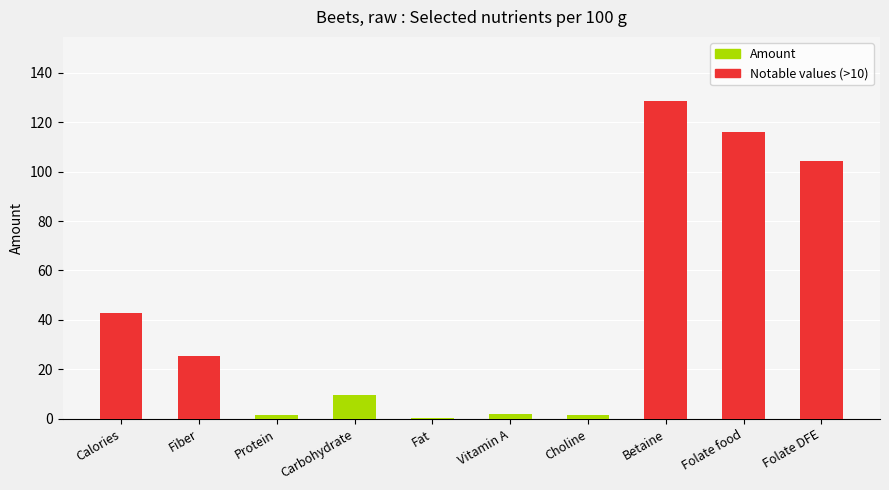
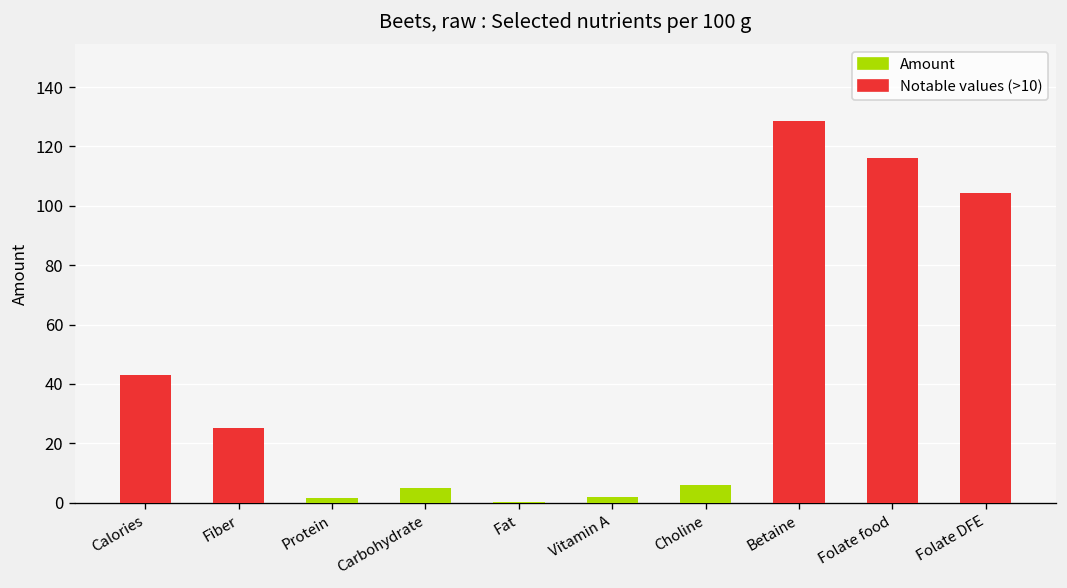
Amount, Carbohydrate: 10 -> 5
Amount, Choline: 2 -> 6
